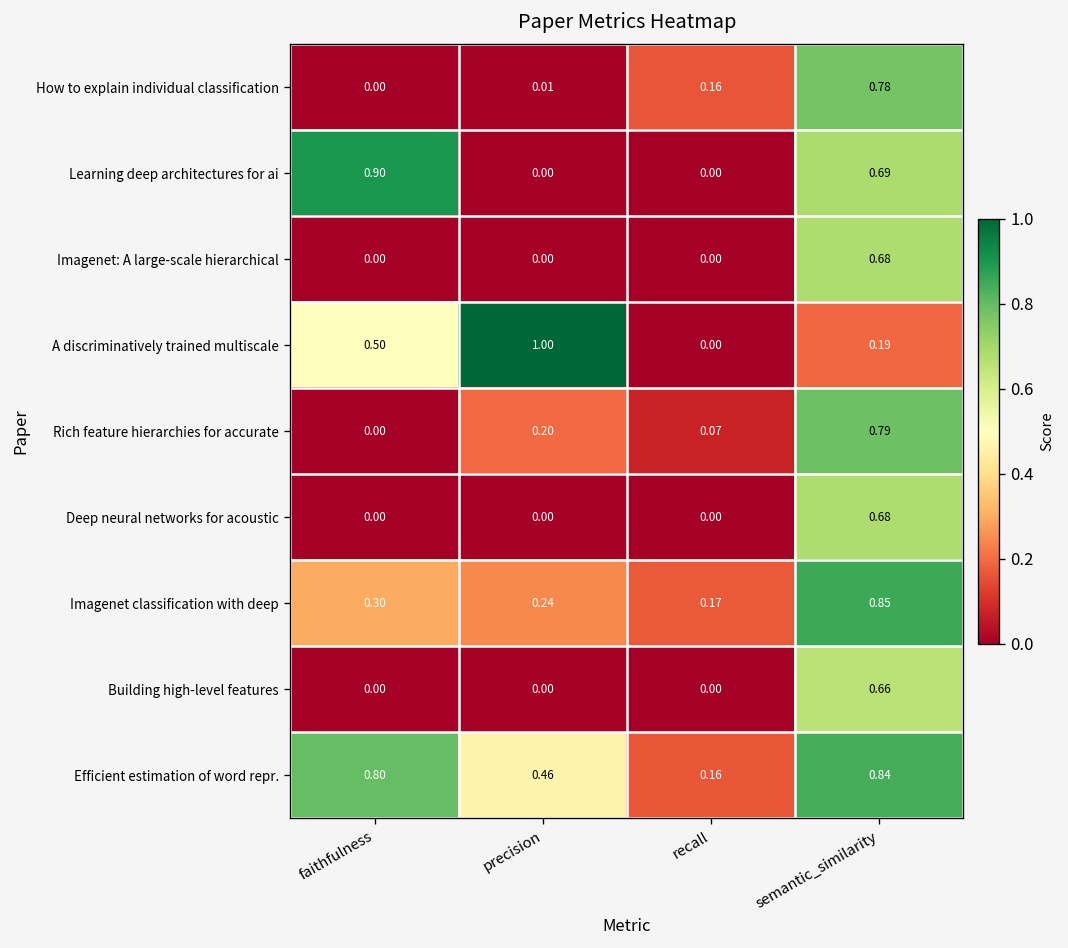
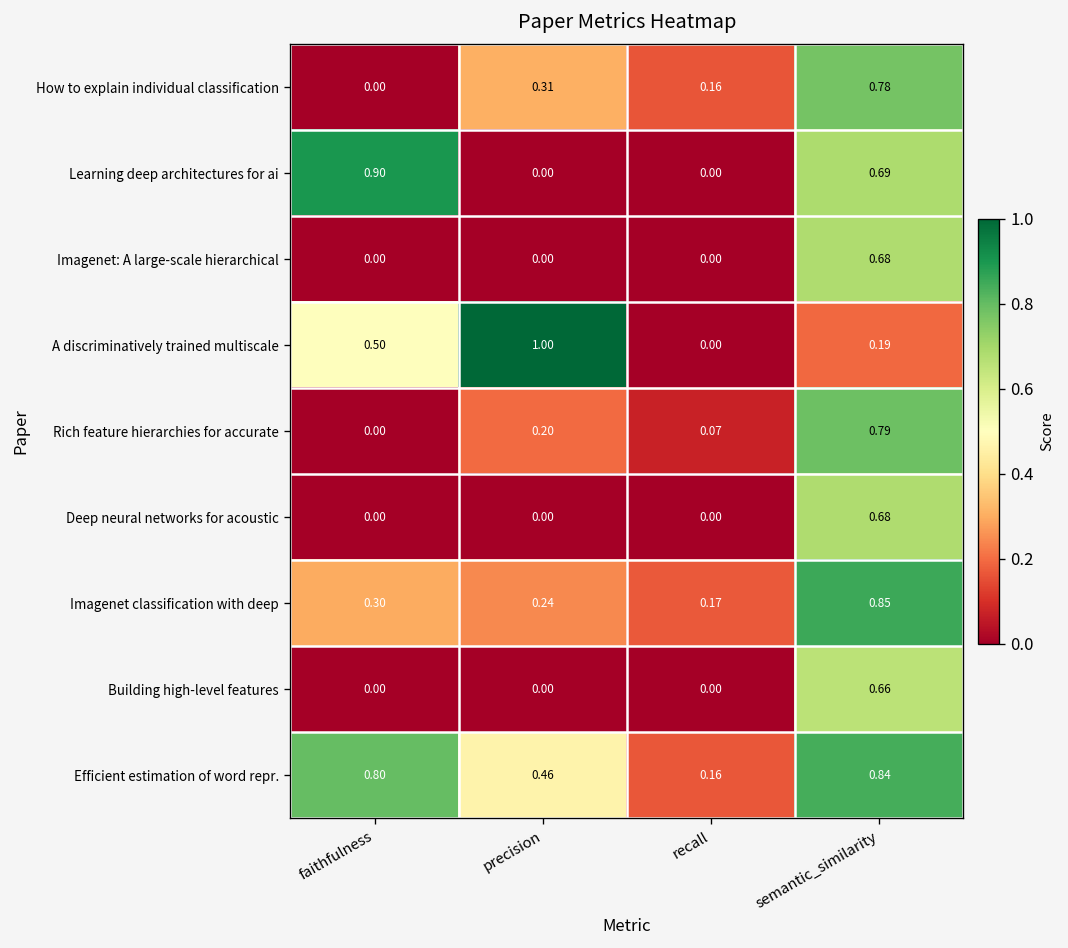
How to explain individual classification, precision: 0.01 -> 0.31
